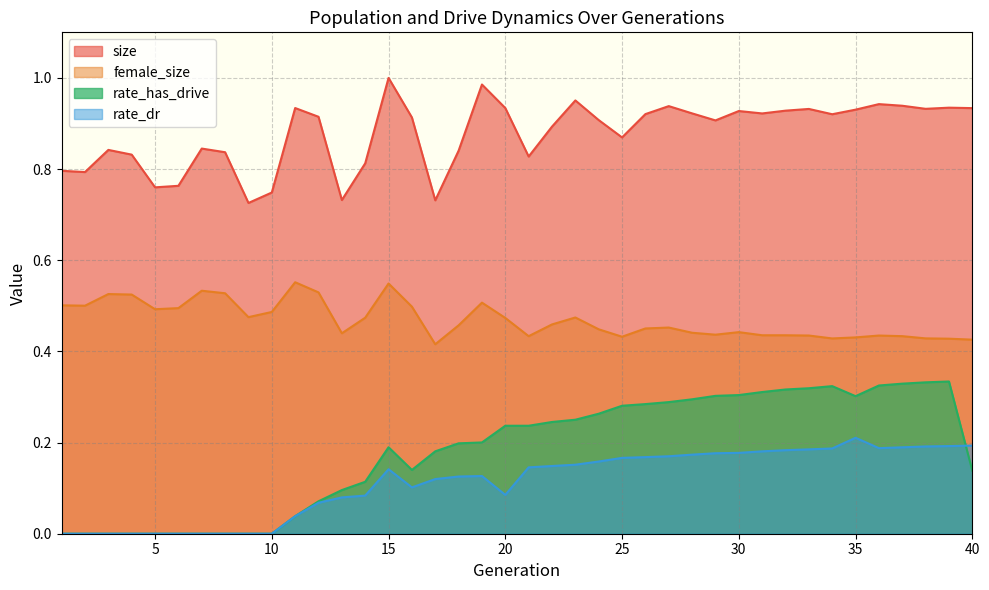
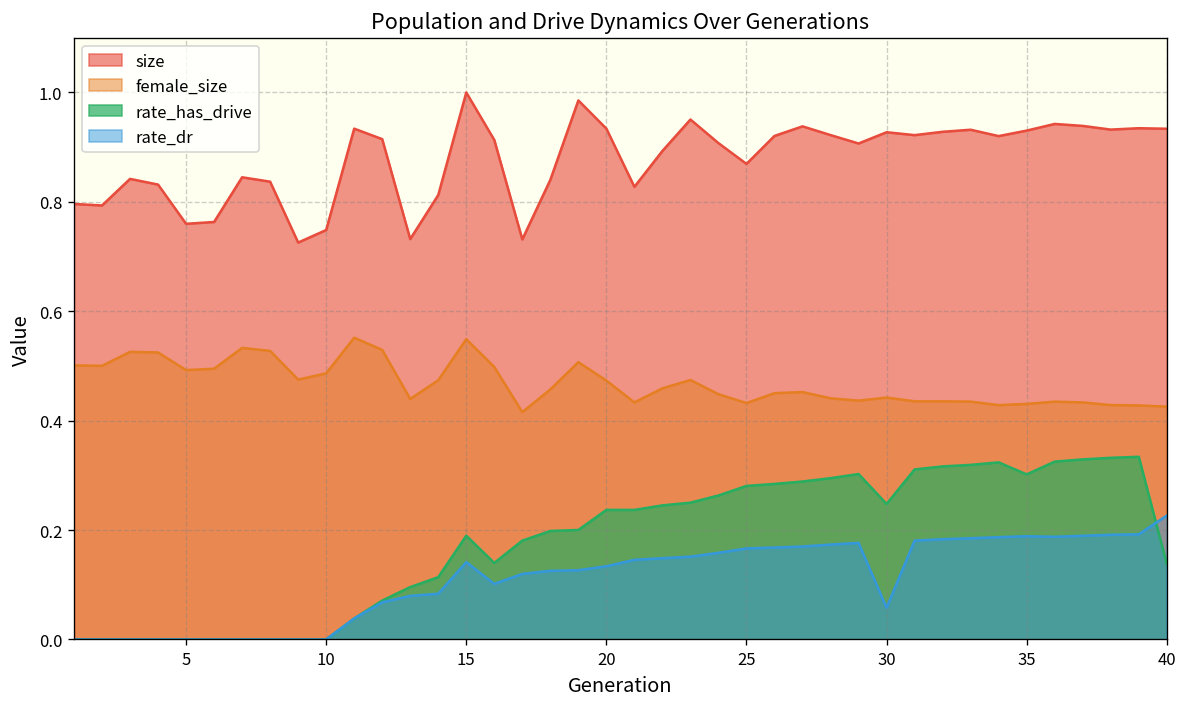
rate_dr, 20: 0.09 -> 0.13
rate_has_drive, 30: 0.30 -> 0.25
rate_dr, 30: 0.18 -> 0.06
rate_dr, 35: 0.21 -> 0.19
rate_dr, 40: 0.19 -> 0.23
